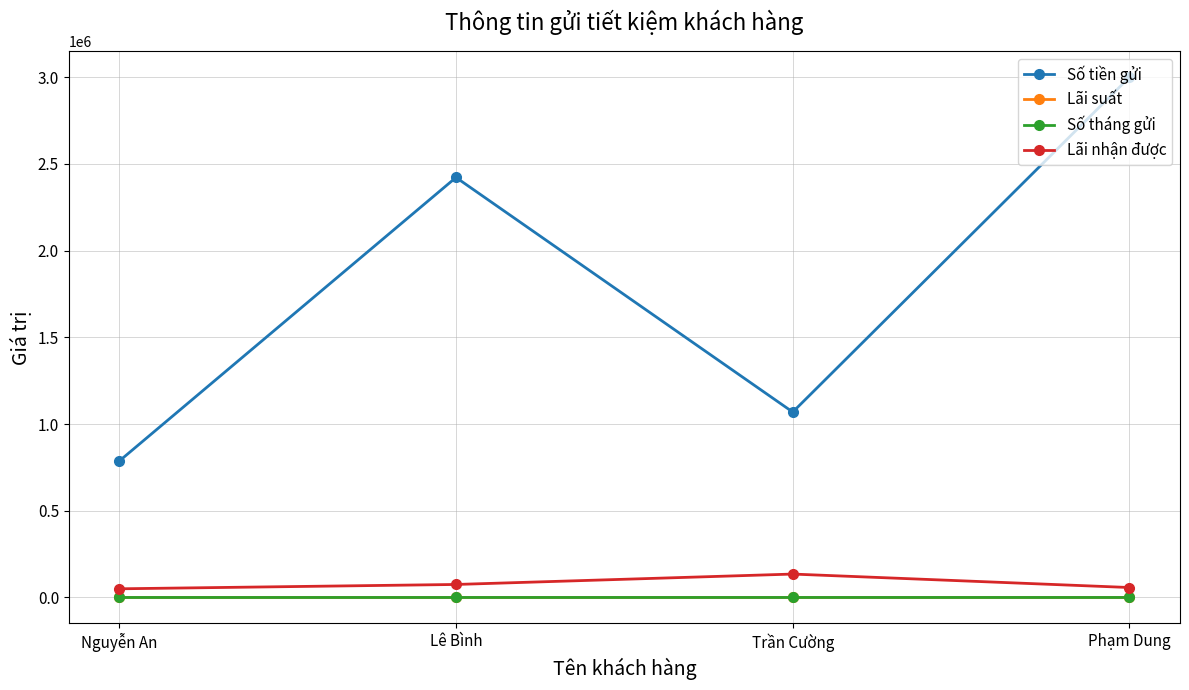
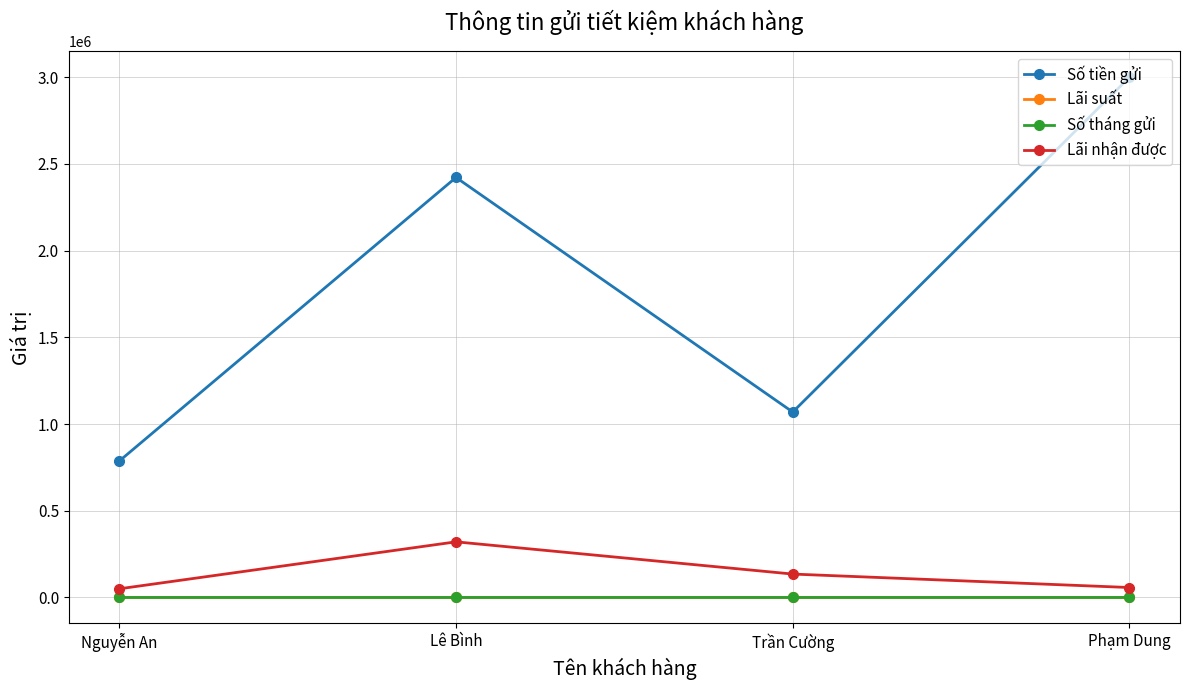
Lãi nhận được, Lê Bình: 80000 -> 320000
